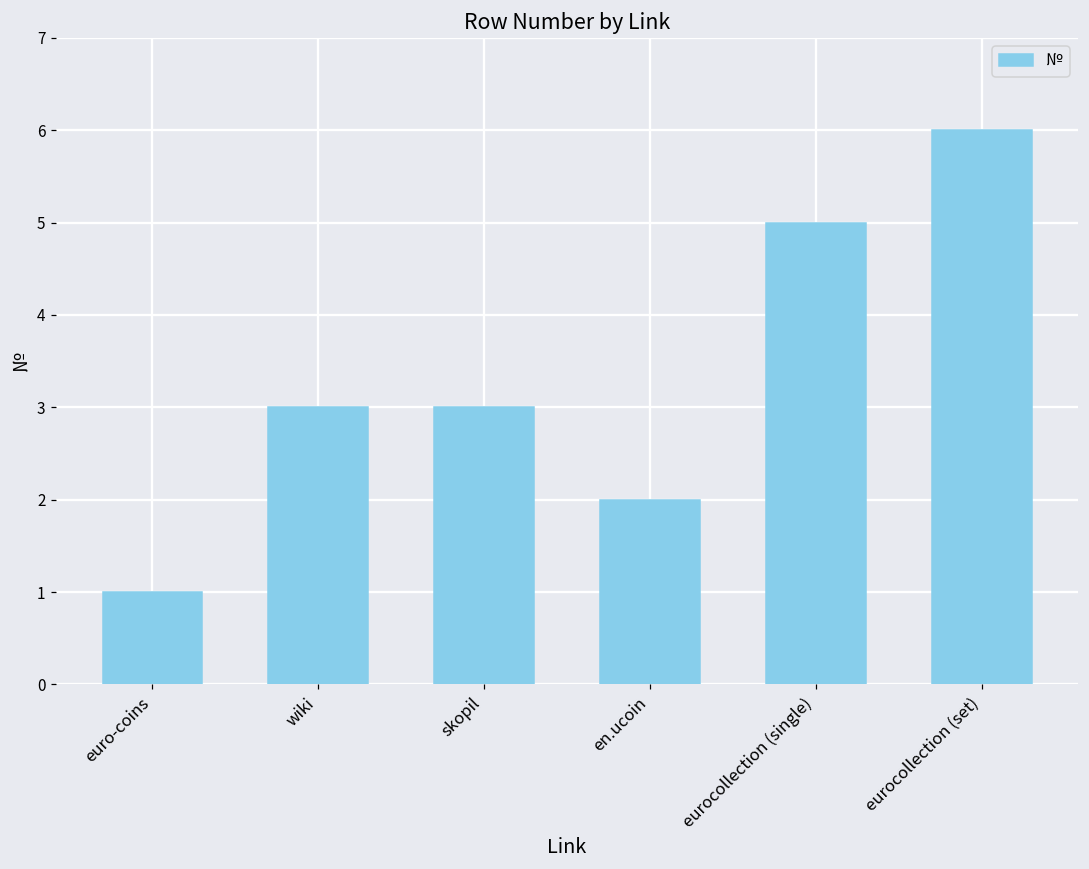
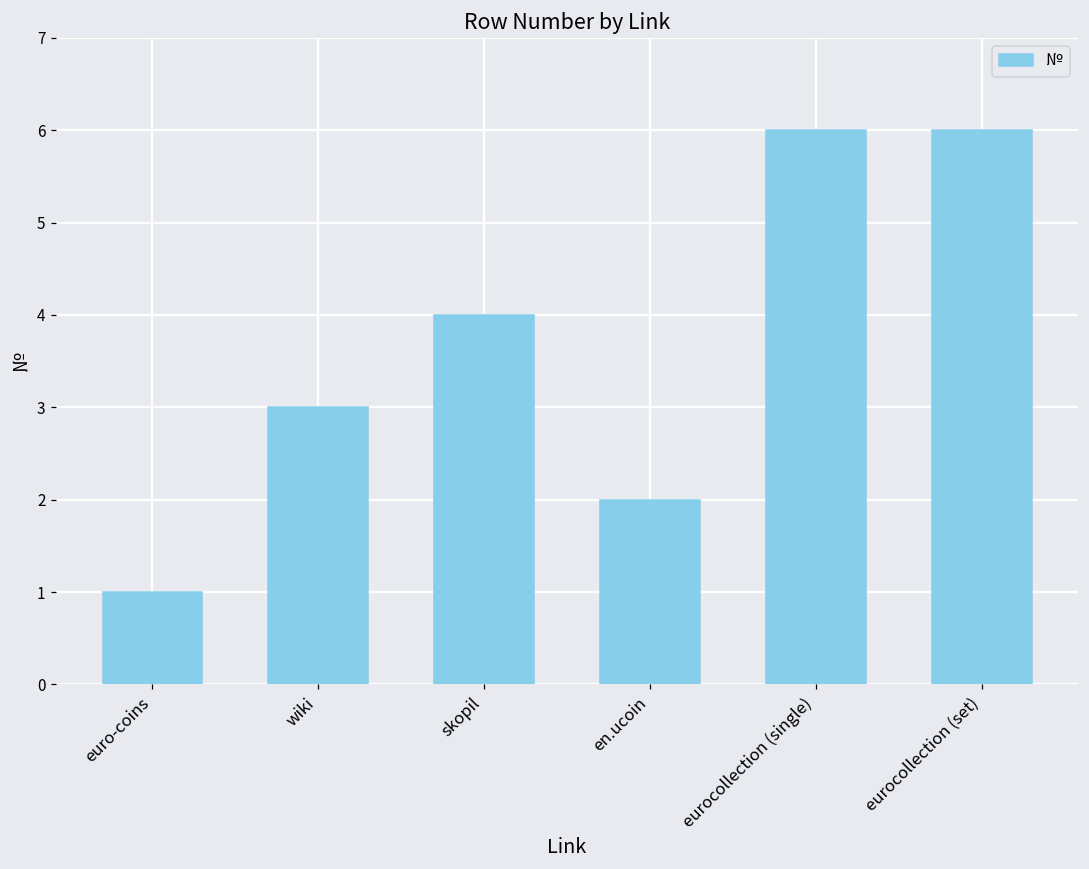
skopil: 3 -> 4
eurocollection (single): 5 -> 6
